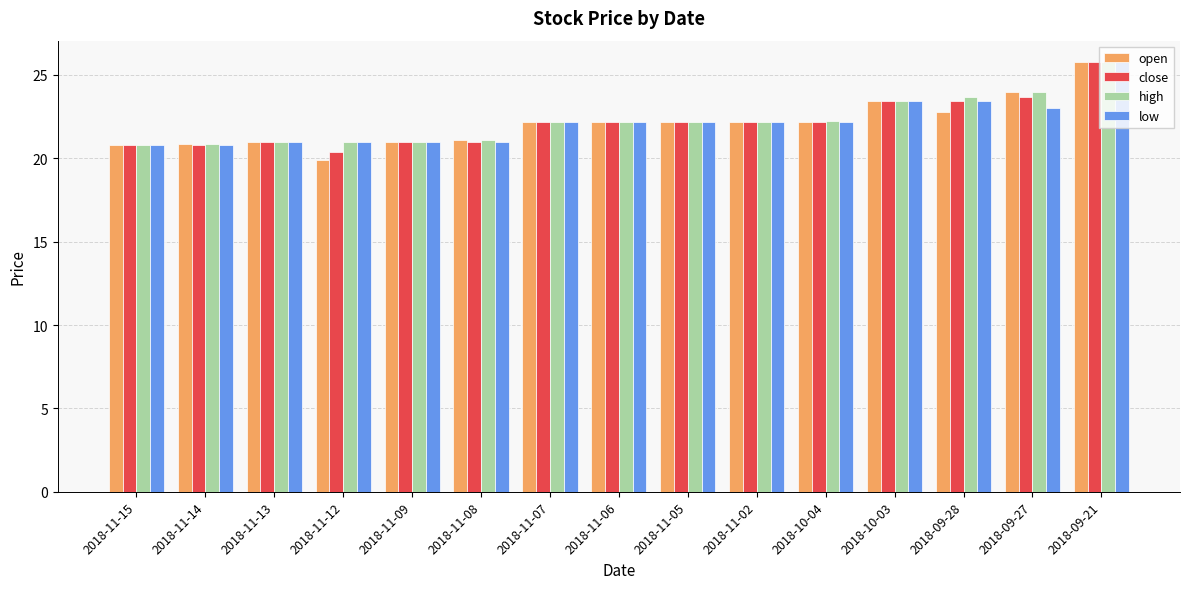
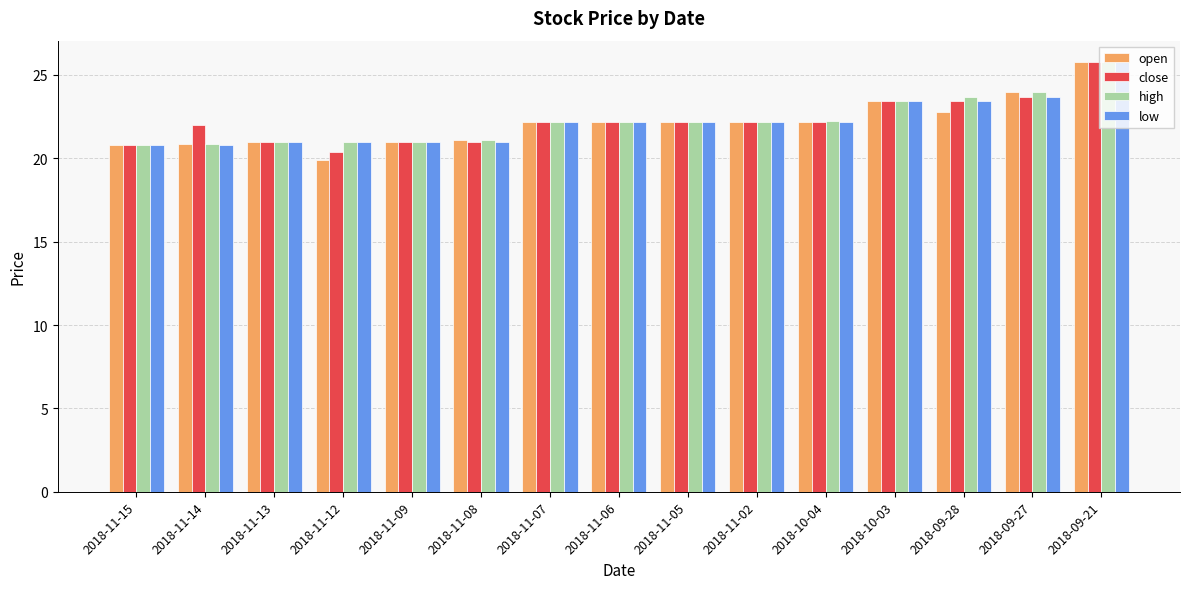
close, 2018-11-14: 20.8 -> 22.0
low, 2018-09-27: 23.0 -> 23.7
